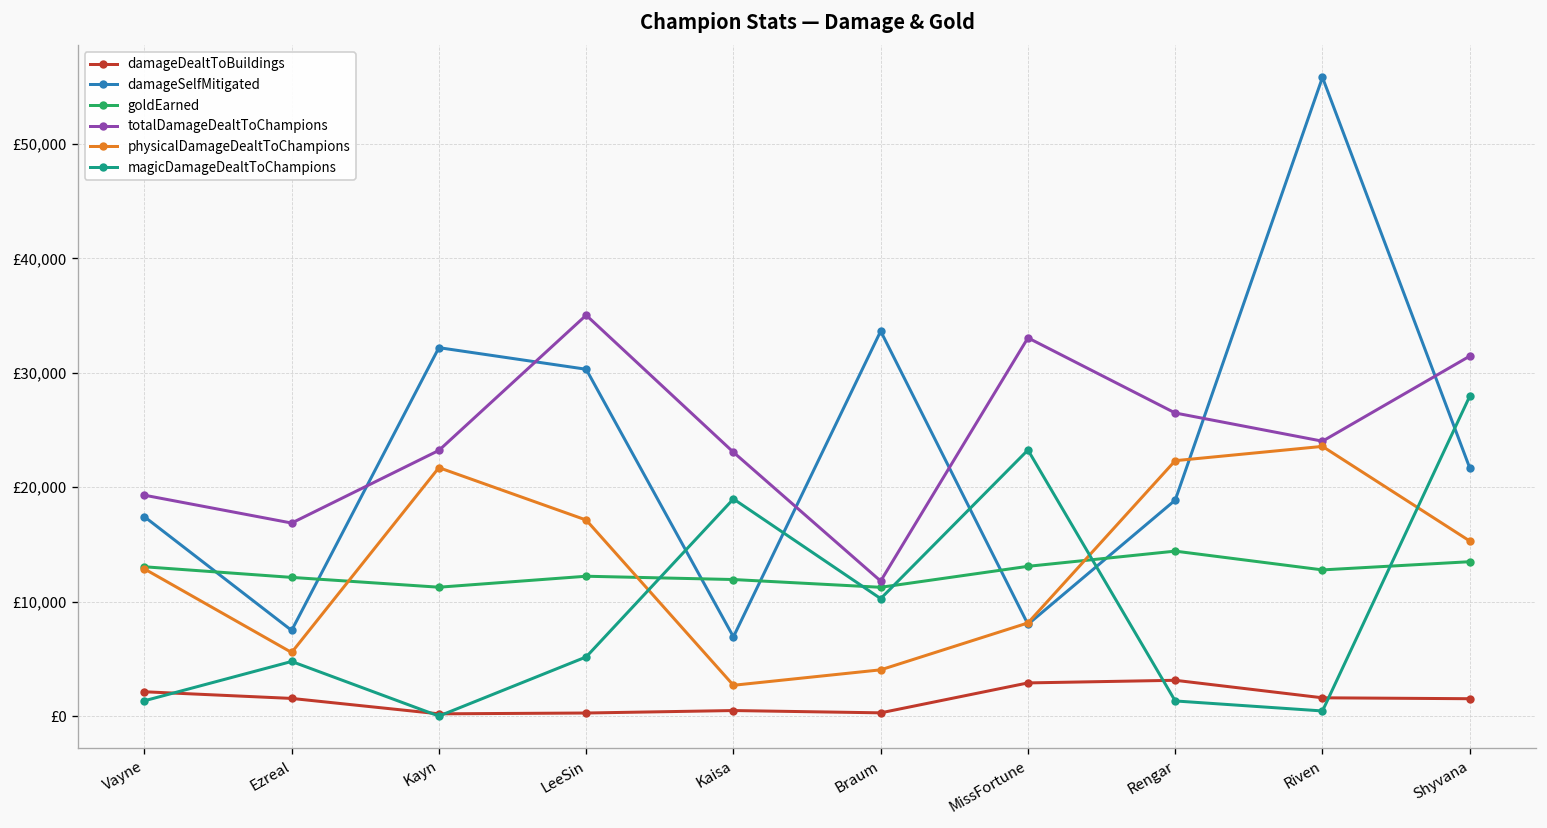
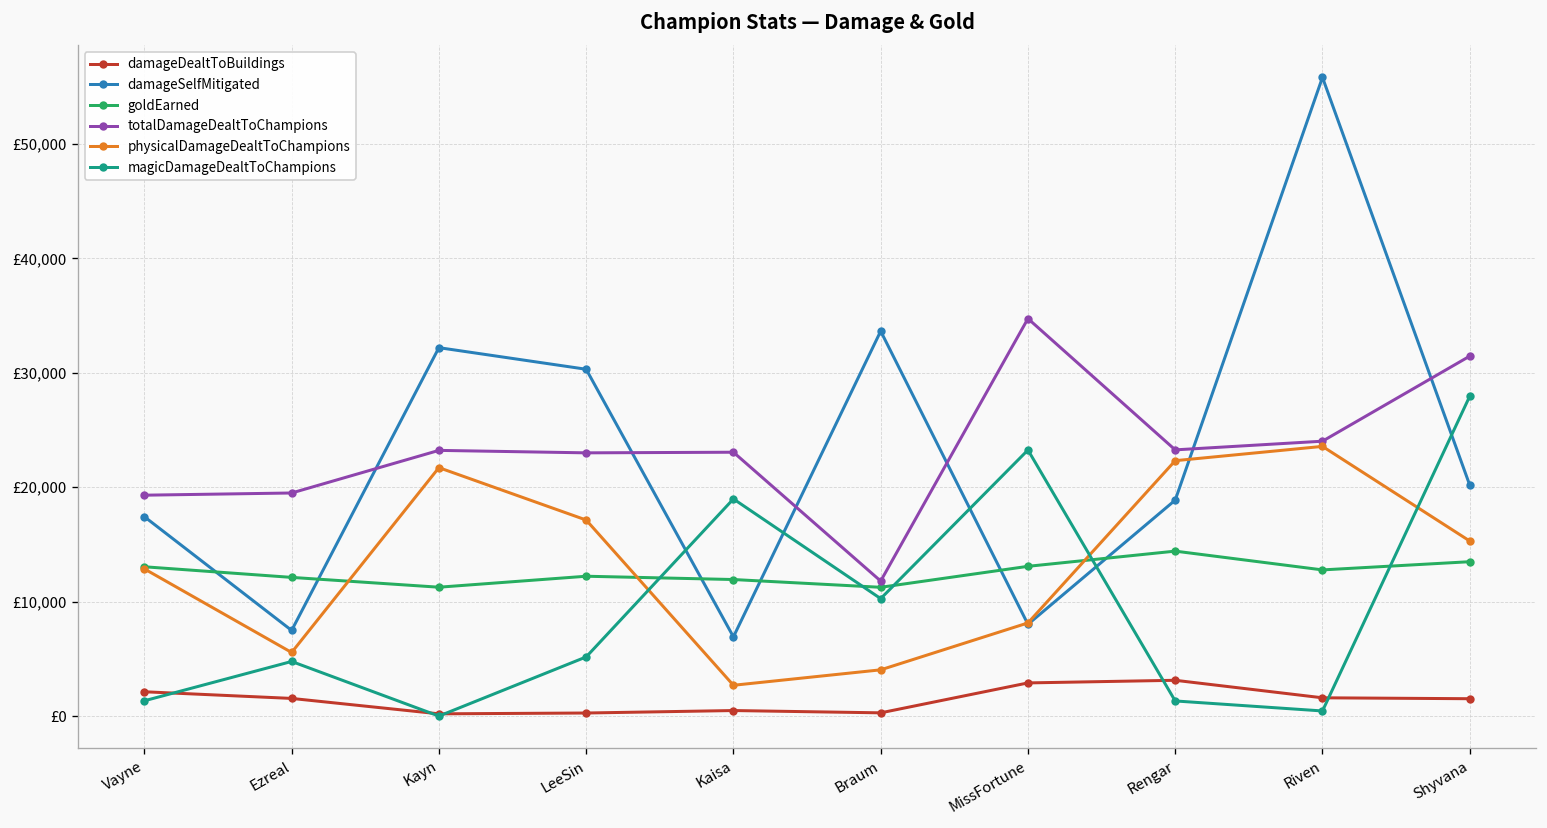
totalDamageDealtToChampions, Ezreal: £17,000 -> £19,000
totalDamageDealtToChampions, LeeSin: £35,000 -> £23,000
totalDamageDealtToChampions, MissFortune: £33,000 -> £35,000
totalDamageDealtToChampions, Rengar: £26,000 -> £23,000
damageSelfMitigated, Shyvana: £22,000 -> £20,000
